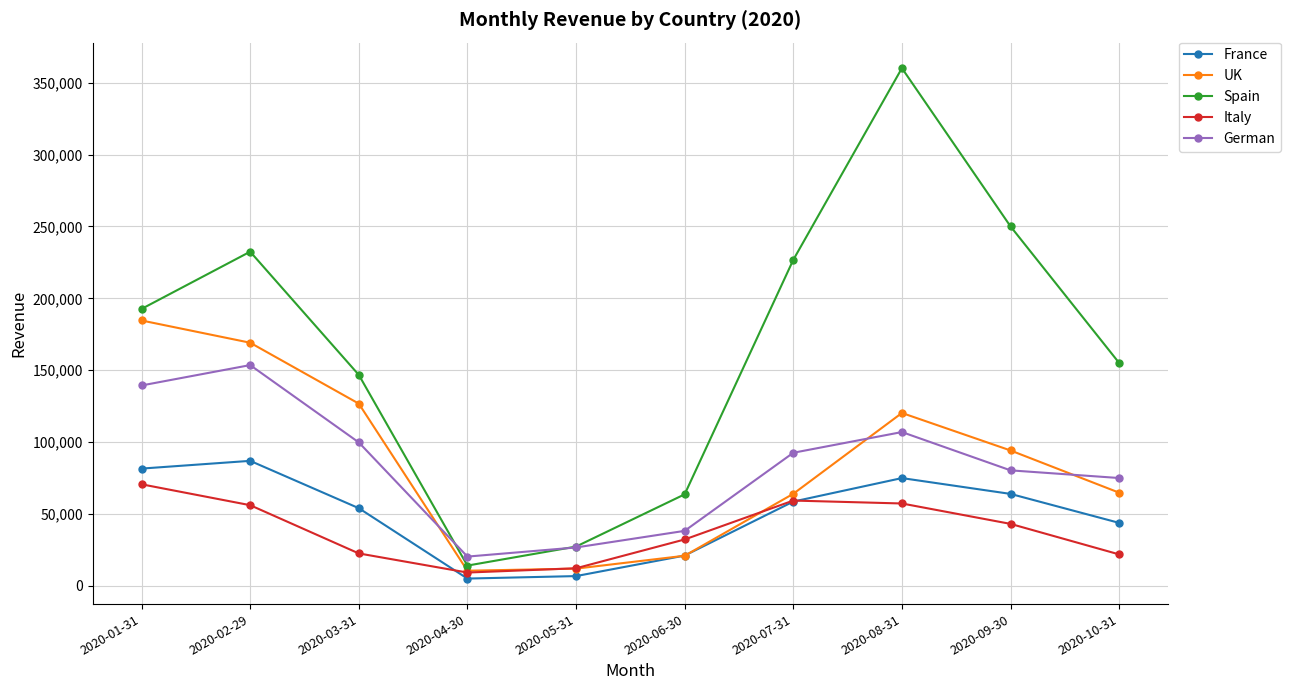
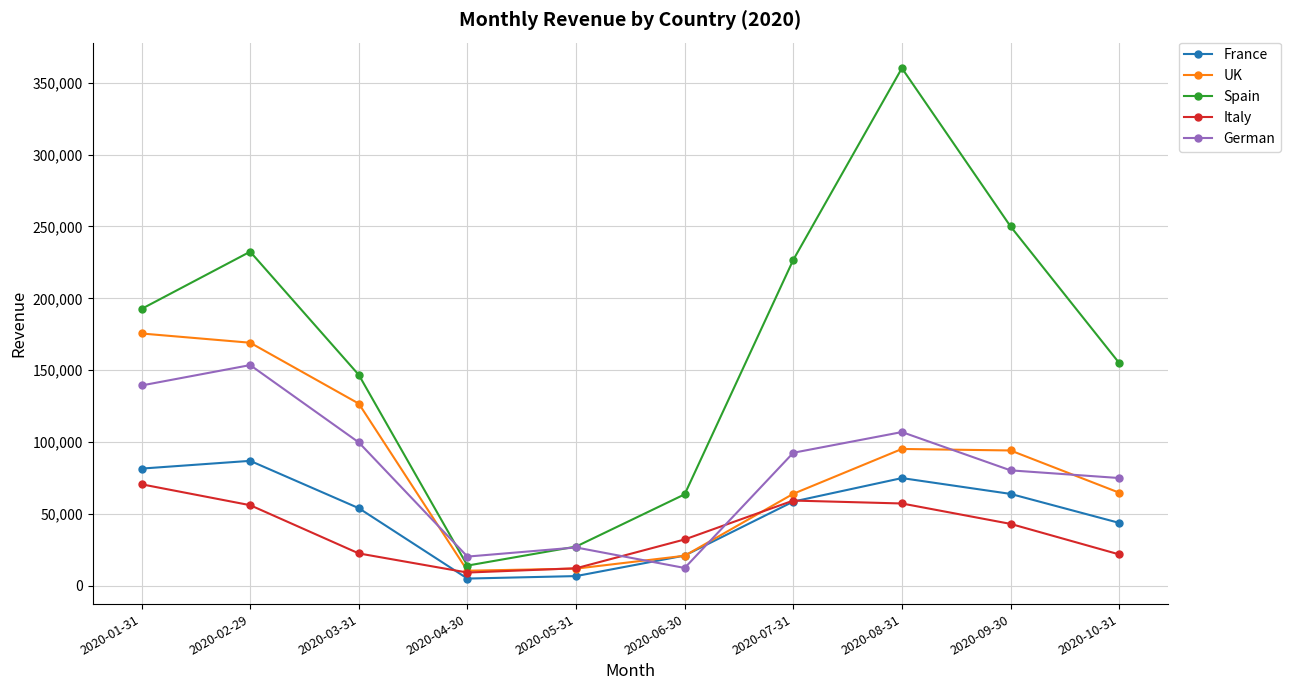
UK, 2020-01-31: 185,000 -> 176,000
German, 2020-06-30: 38,000 -> 12,000
UK, 2020-08-31: 120,000 -> 95,000
